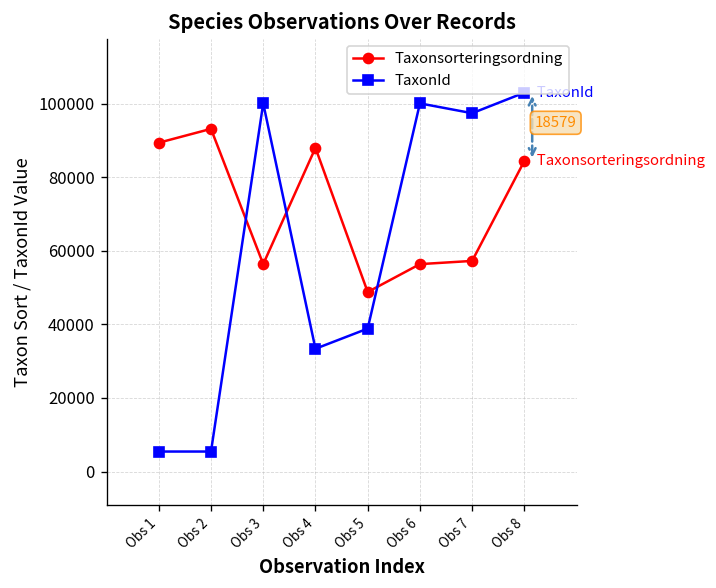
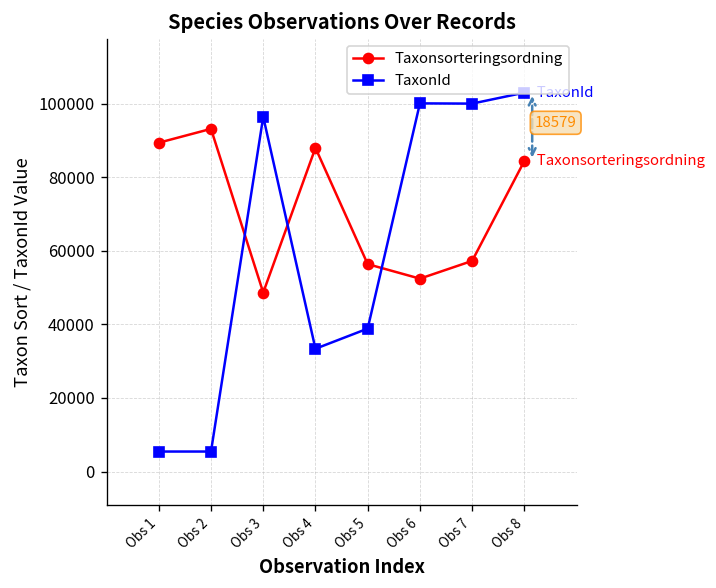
Taxonsorteringsordning, Obs 3: 56000 -> 49000
TaxonId, Obs 3: 100000 -> 96000
Taxonsorteringsordning, Obs 5: 49000 -> 56000
Taxonsorteringsordning, Obs 6: 56000 -> 52000
TaxonId, Obs 7: 97000 -> 100000
